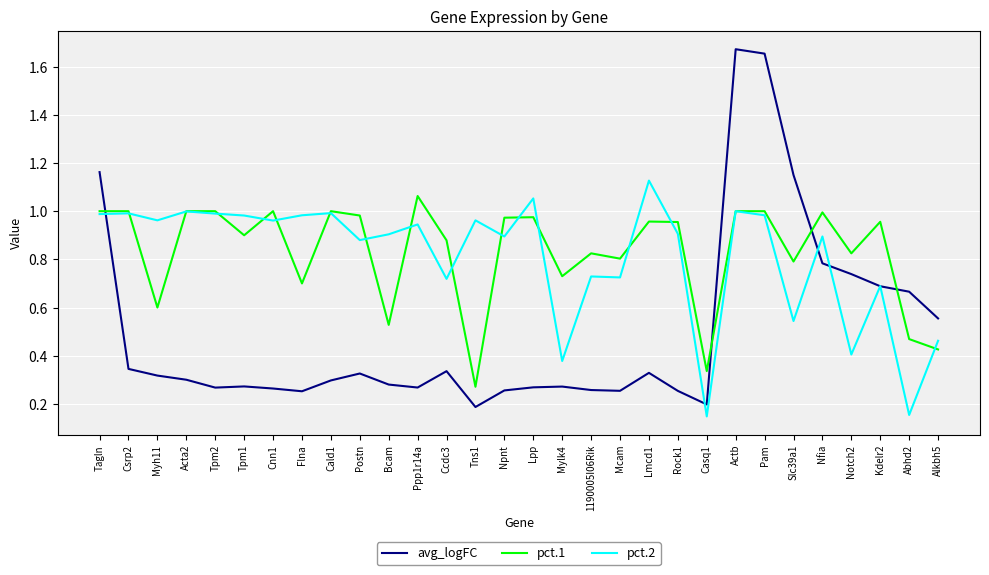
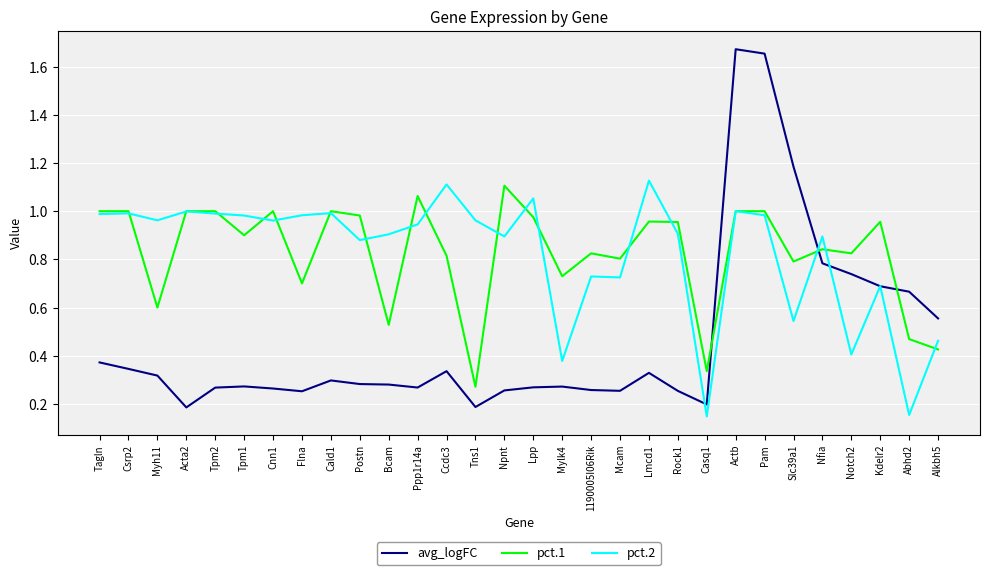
avg_logFC, Tagln: 1.16 -> 0.37
avg_logFC, Acta2: 0.30 -> 0.19
avg_logFC, Postn: 0.33 -> 0.28
pct.1, Ccdc3: 0.88 -> 0.82
pct.2, Ccdc3: 0.72 -> 1.11
pct.1, Npnt: 0.97 -> 1.11
avg_logFC, Slc39a1: 1.15 -> 1.18
pct.1, Nfia: 1.00 -> 0.84
